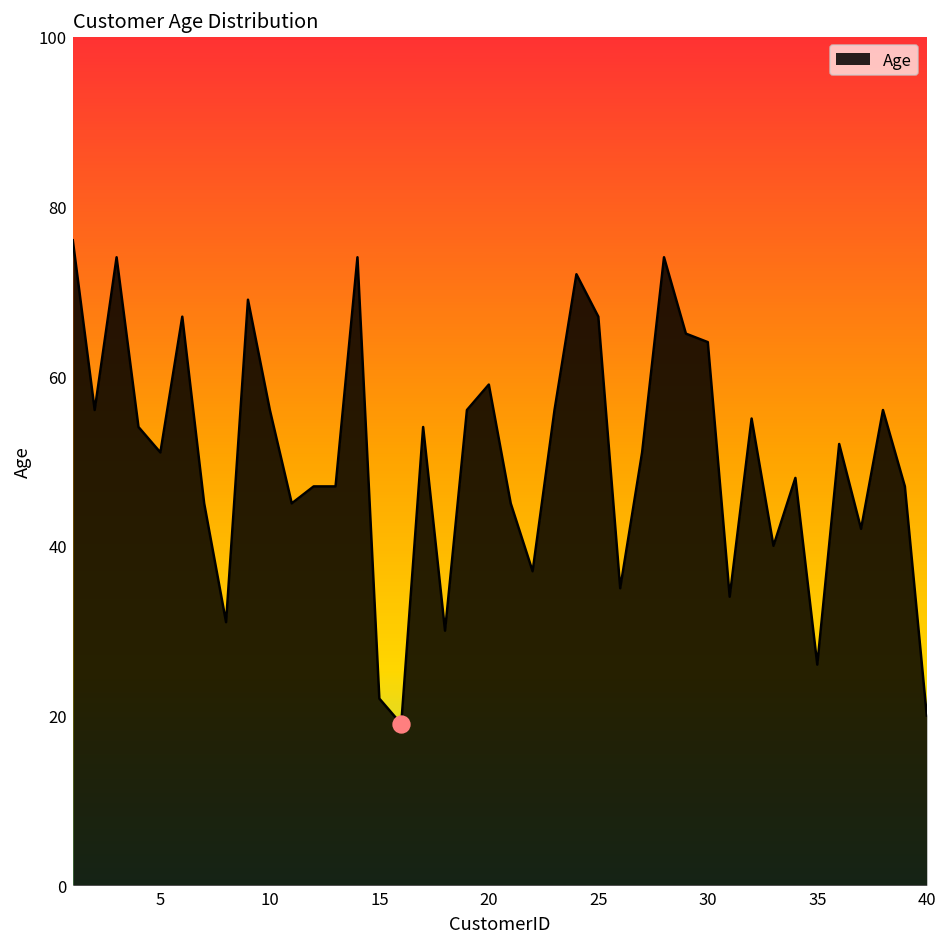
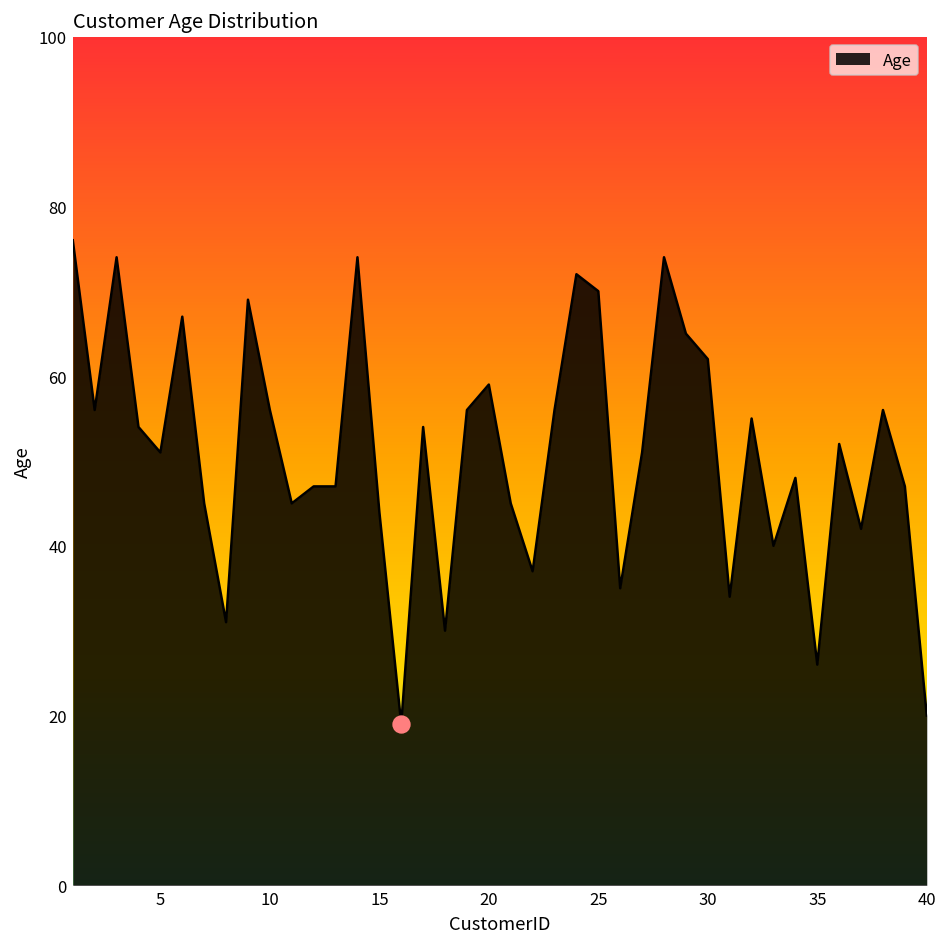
Age, 15: 22 -> 44
Age, 25: 67 -> 70
Age, 30: 64 -> 62
